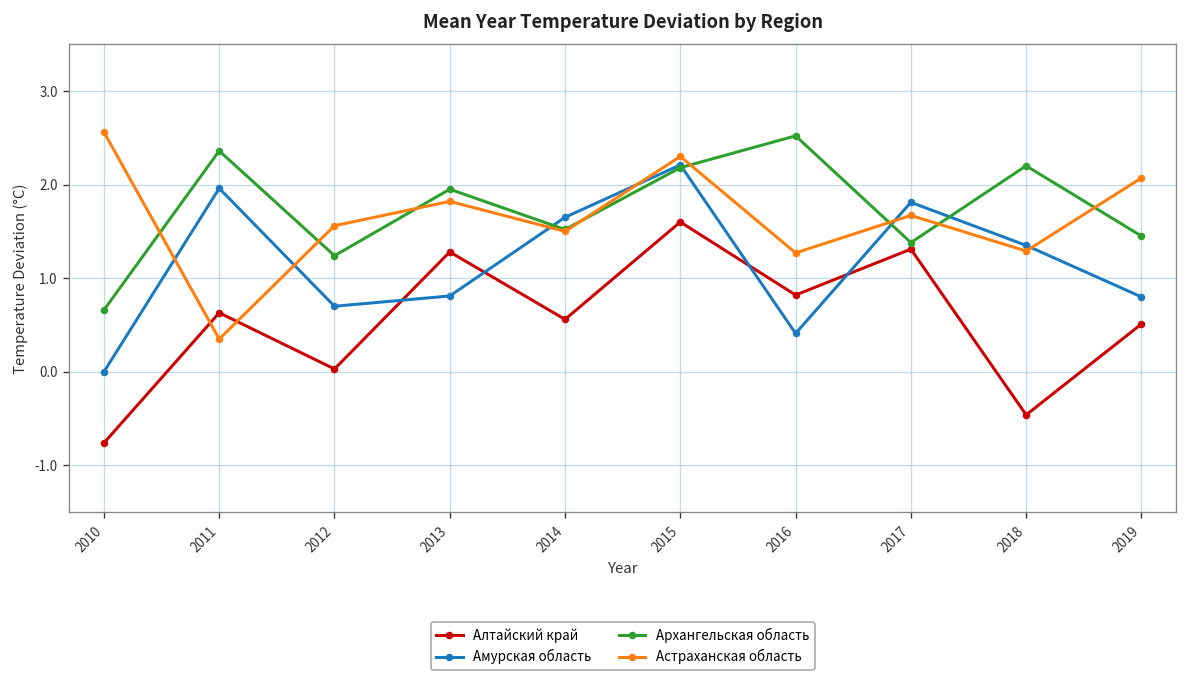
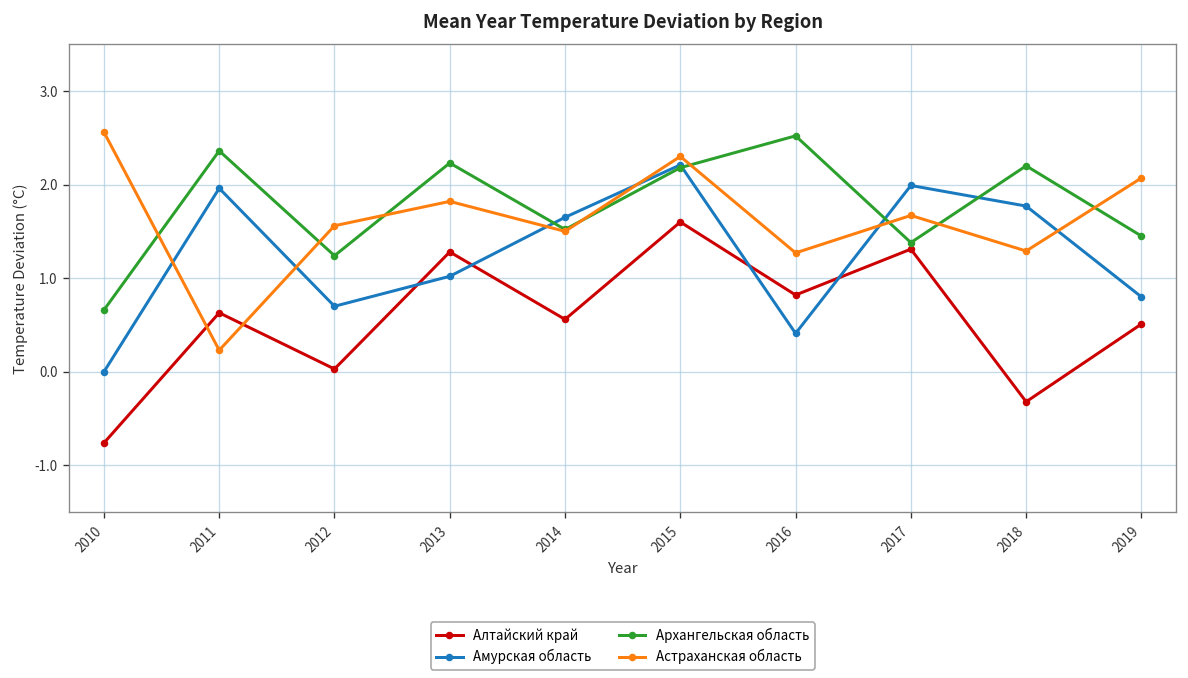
Астраханская область, 2011: 0.4 -> 0.2
Амурская область, 2013: 0.8 -> 1.0
Архангельская область, 2013: 2.0 -> 2.2
Амурская область, 2017: 1.8 -> 2.0
Алтайский край, 2018: -0.5 -> -0.3
Амурская область, 2018: 1.4 -> 1.8
